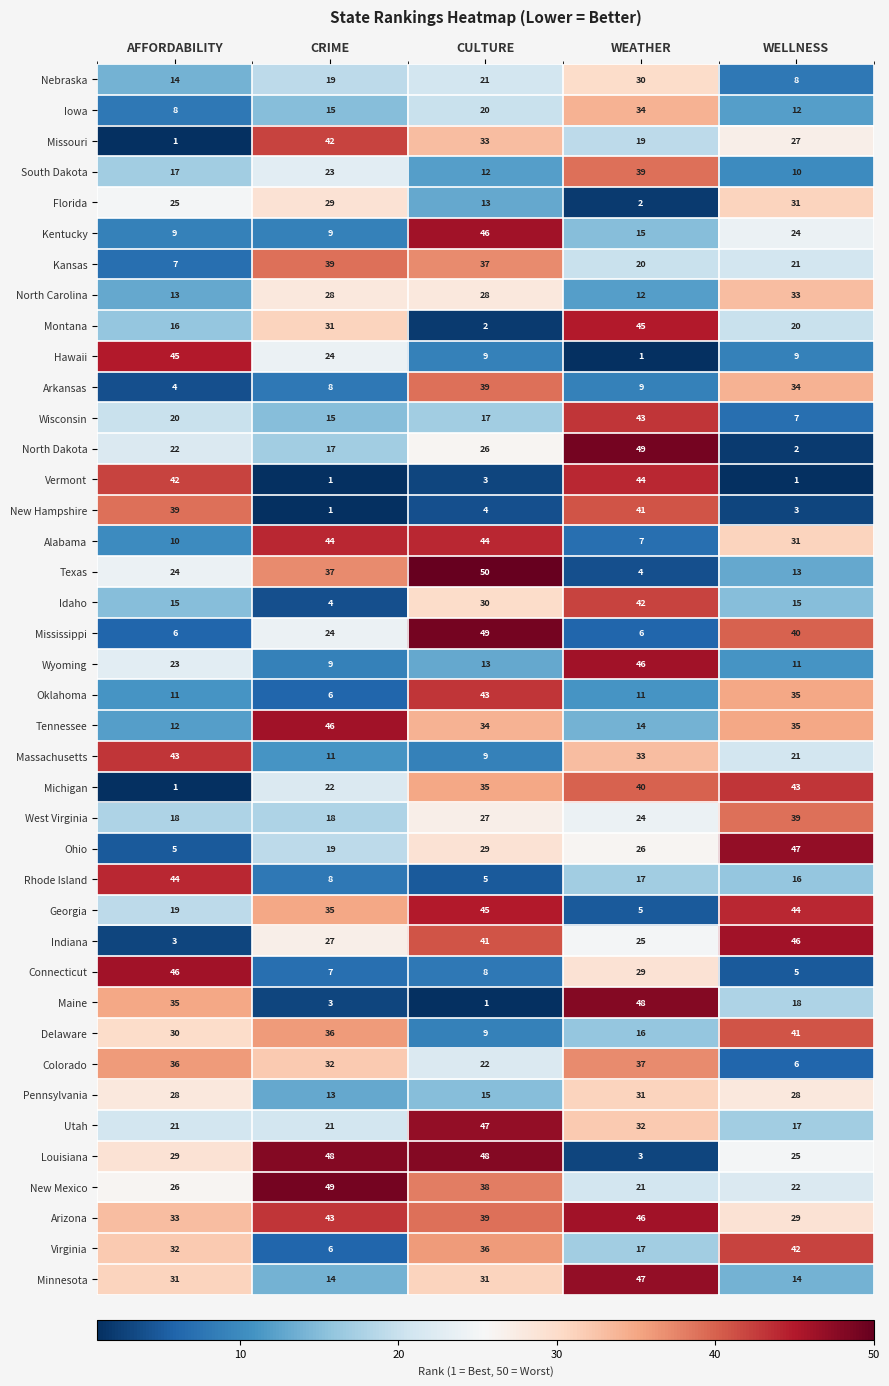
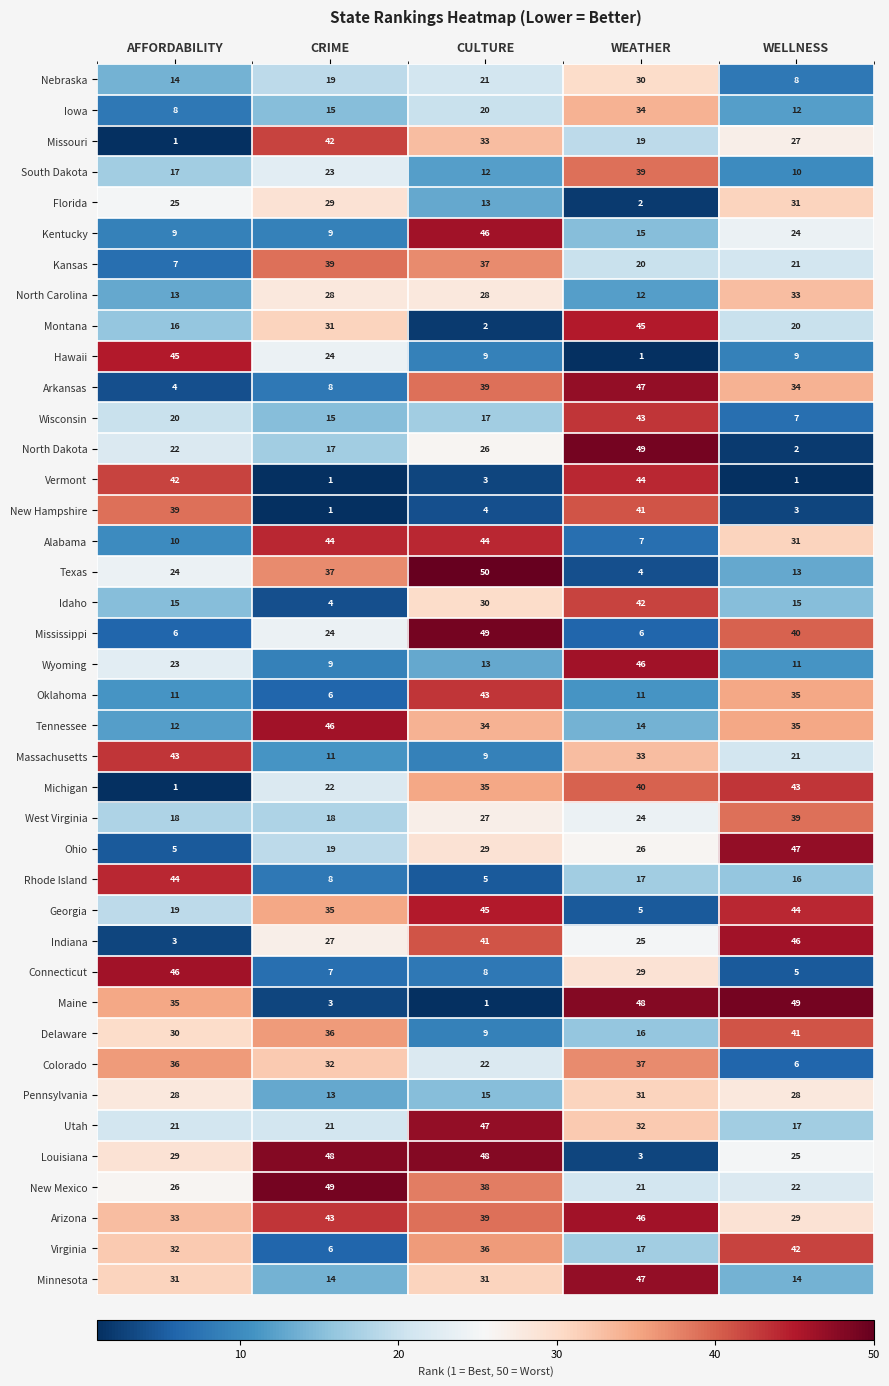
Arkansas, WEATHER: 9 -> 47
Maine, WELLNESS: 18 -> 49
